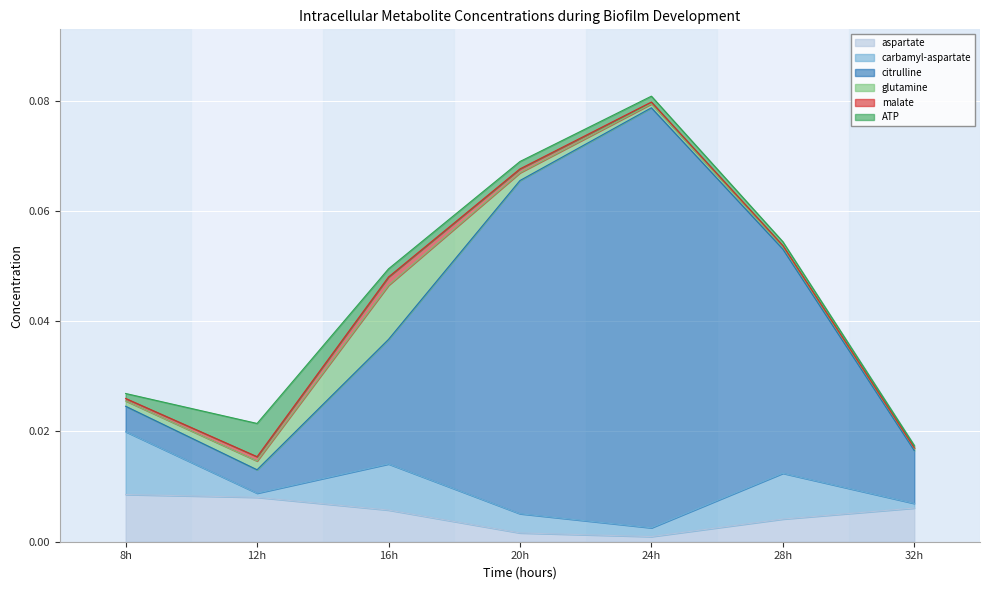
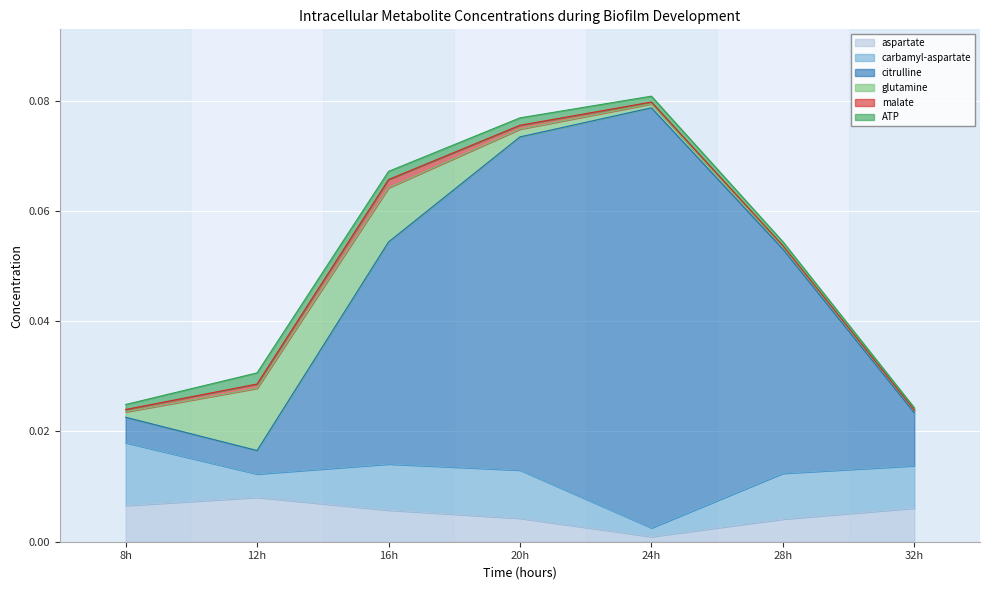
aspartate, 8h: 0.009 -> 0.007
carbamyl-aspartate, 12h: 0.001 -> 0.004
glutamine, 12h: 0.002 -> 0.011
ATP, 12h: 0.006 -> 0.002
citrulline, 16h: 0.023 -> 0.040
aspartate, 20h: 0.002 -> 0.004
carbamyl-aspartate, 20h: 0.003 -> 0.009
carbamyl-aspartate, 32h: 0.001 -> 0.008
